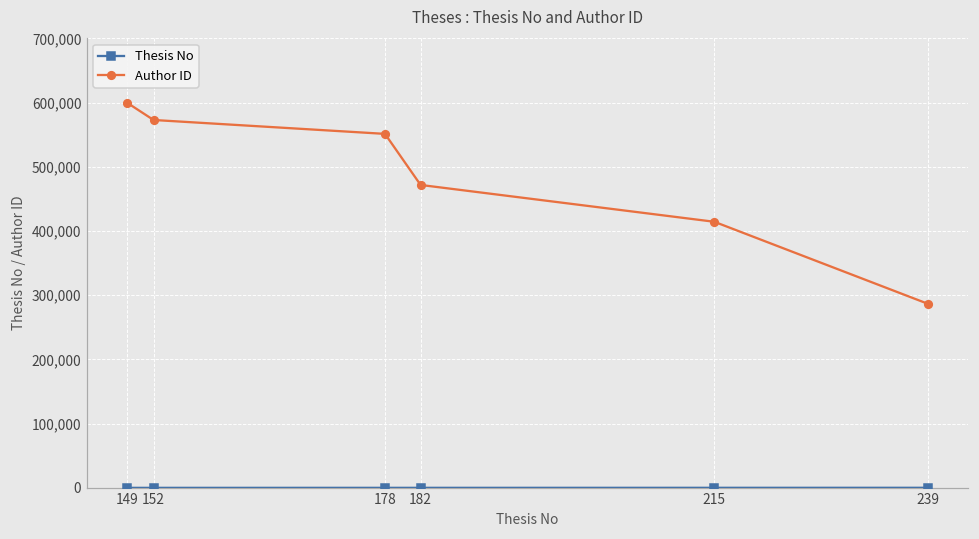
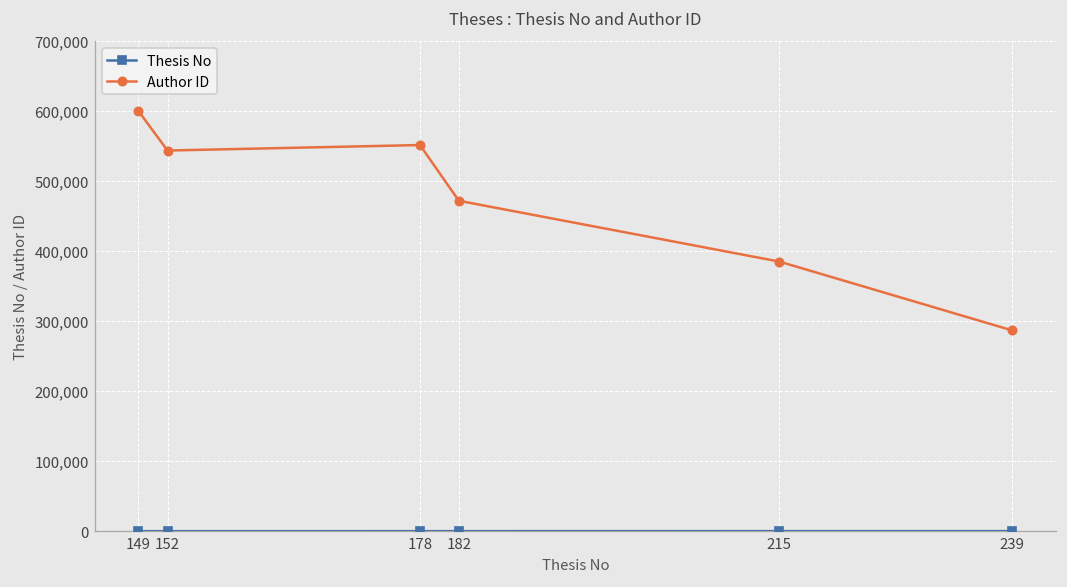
Author ID, 152: 570,000 -> 540,000
Author ID, 215: 410,000 -> 380,000
